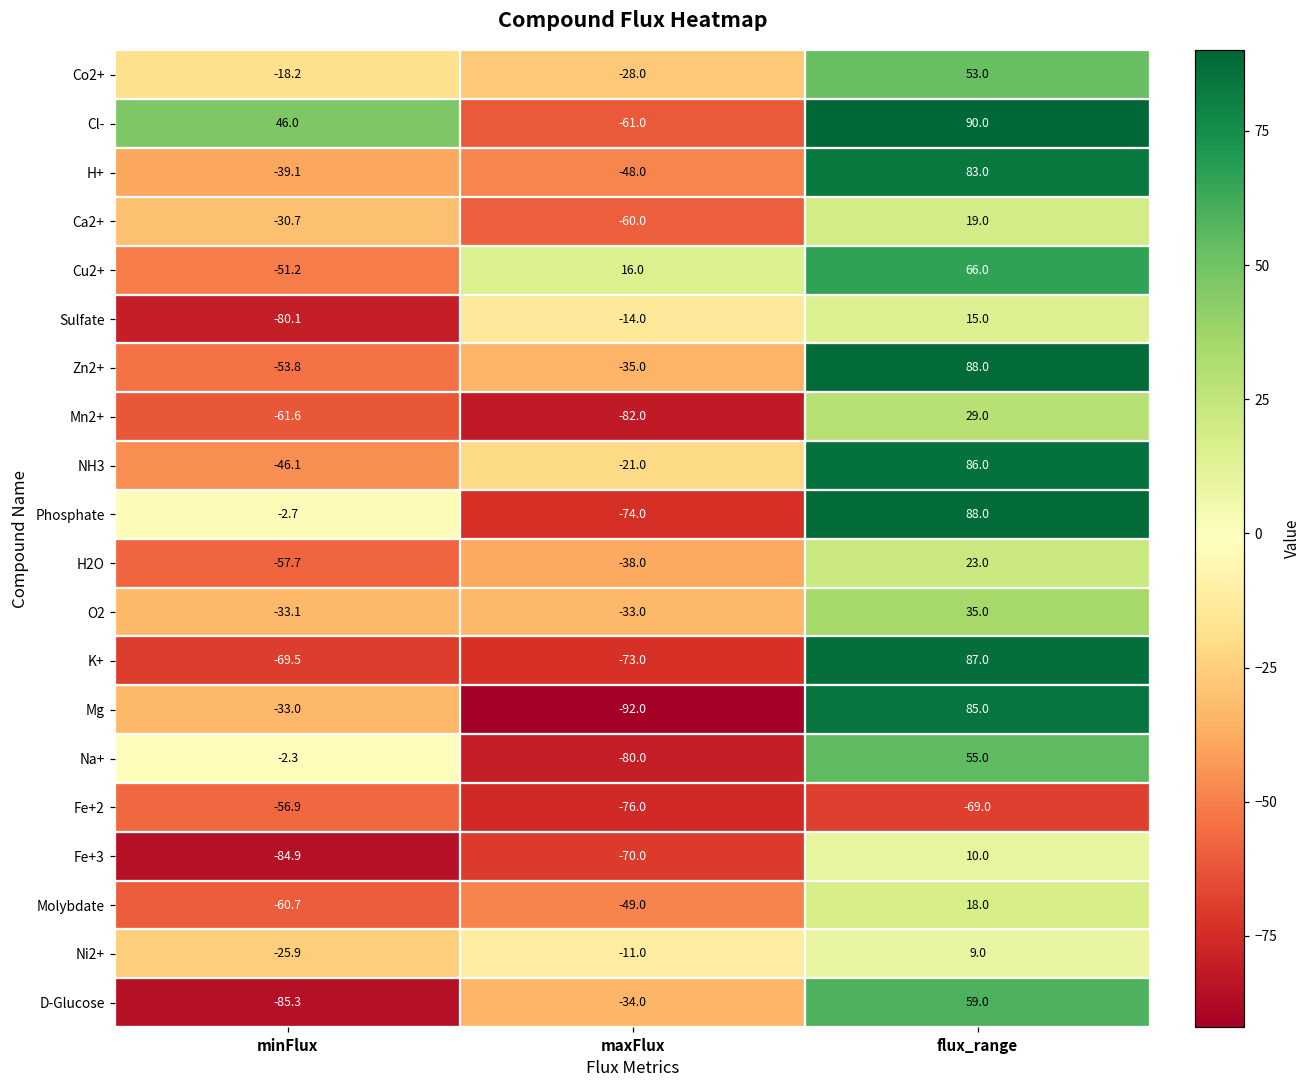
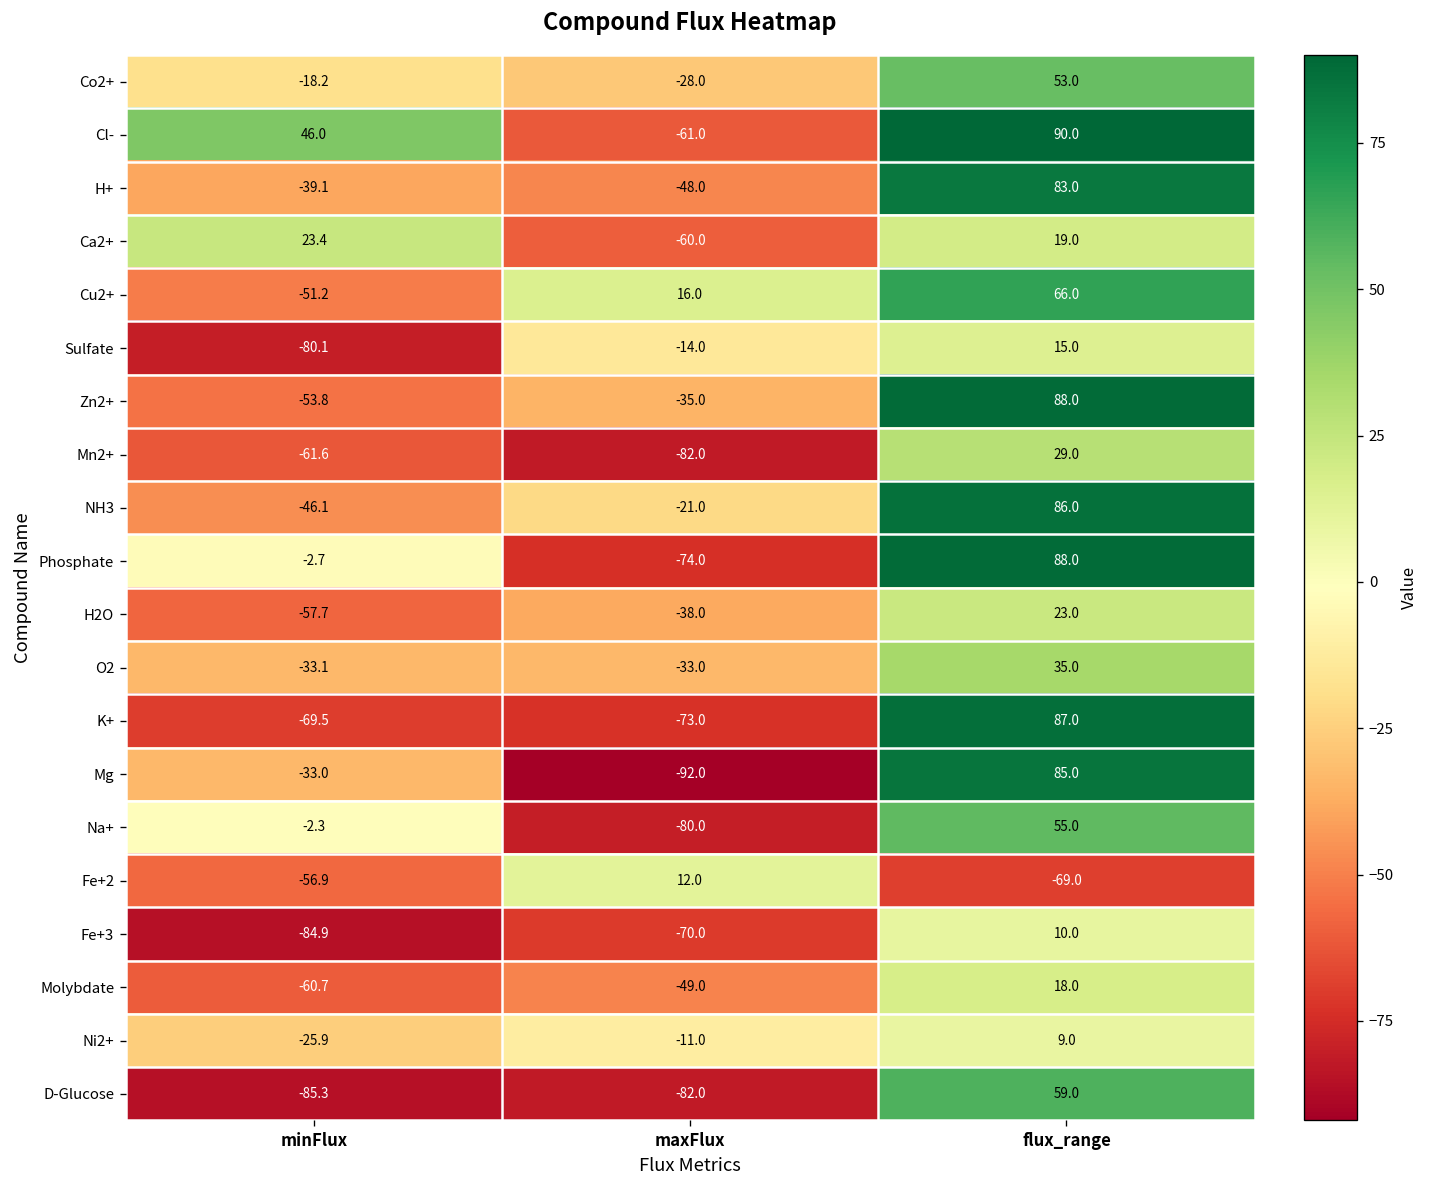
Ca2+, minFlux: -30.7 -> 23.4
Fe+2, maxFlux: -76.0 -> 12.0
D-Glucose, maxFlux: -34.0 -> -82.0
